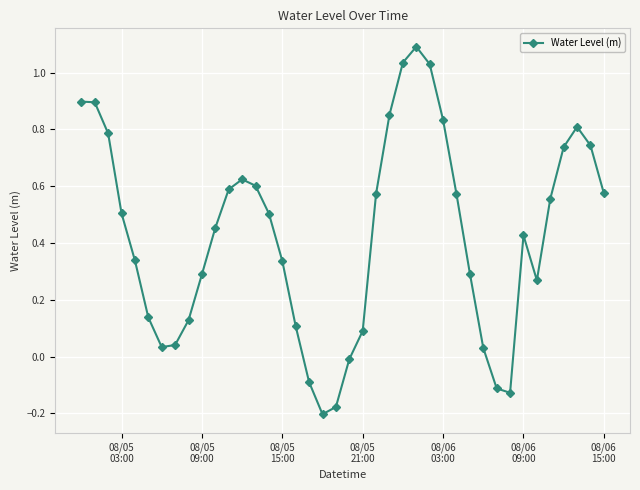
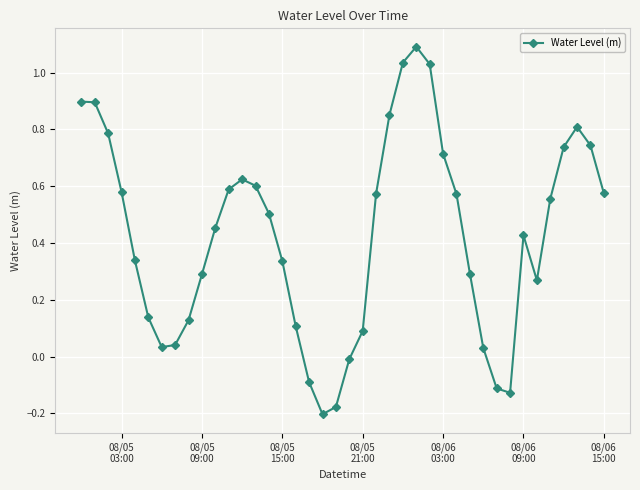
08/05 03:00: 0.50 -> 0.58
08/06 03:00: 0.83 -> 0.71
